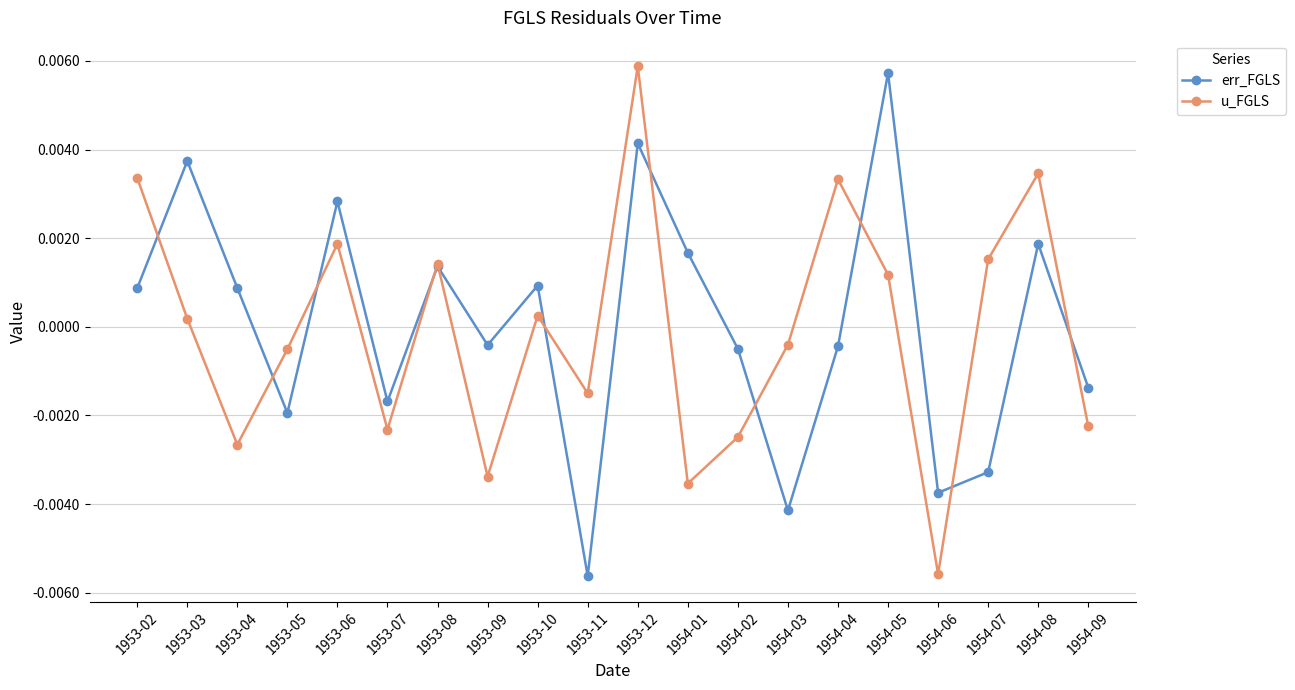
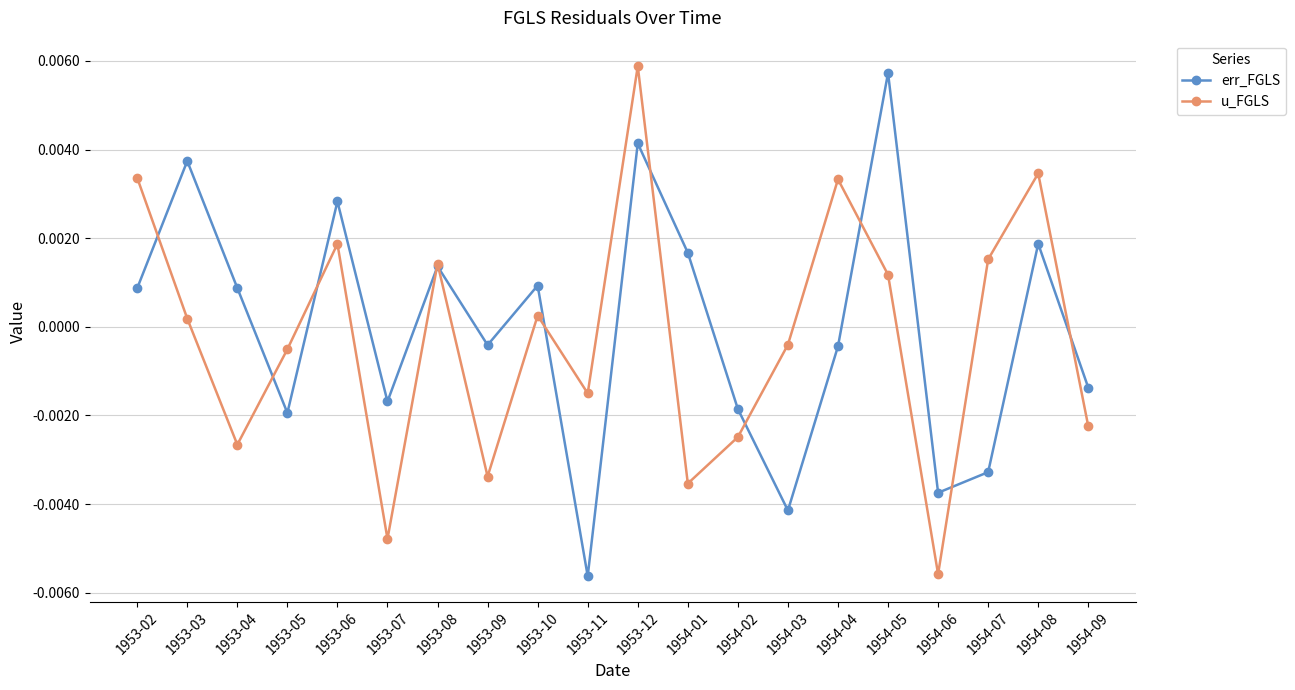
u_FGLS, 1953-07: -0.0023 -> -0.0048
err_FGLS, 1954-02: -0.0005 -> -0.0019
